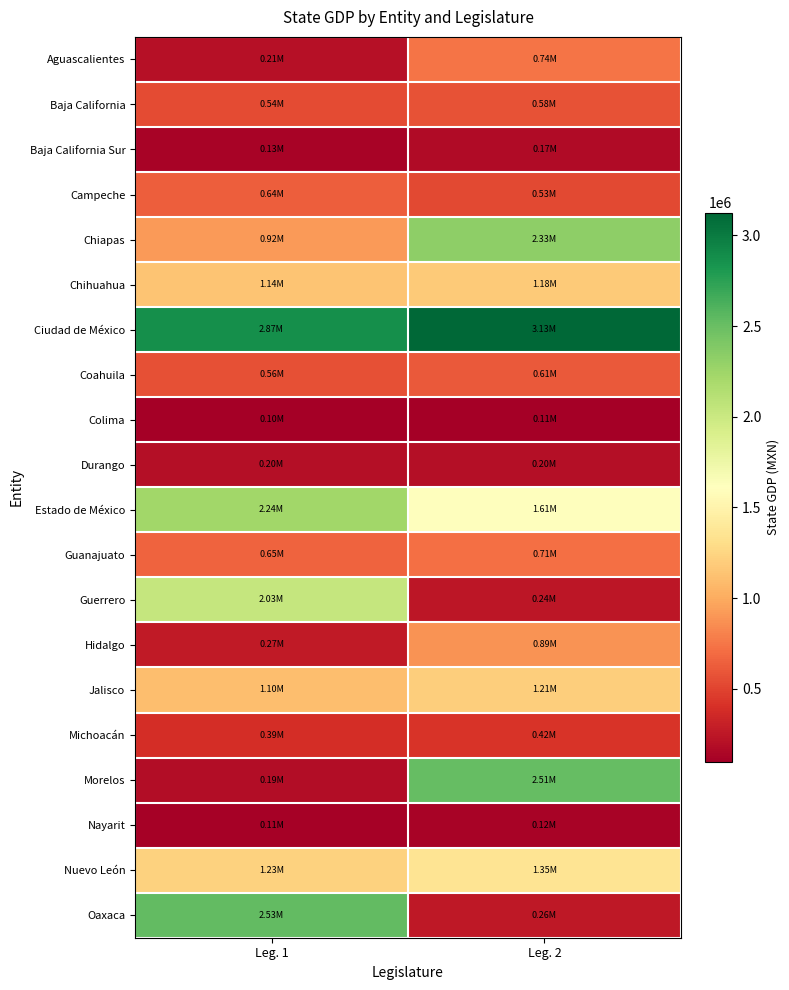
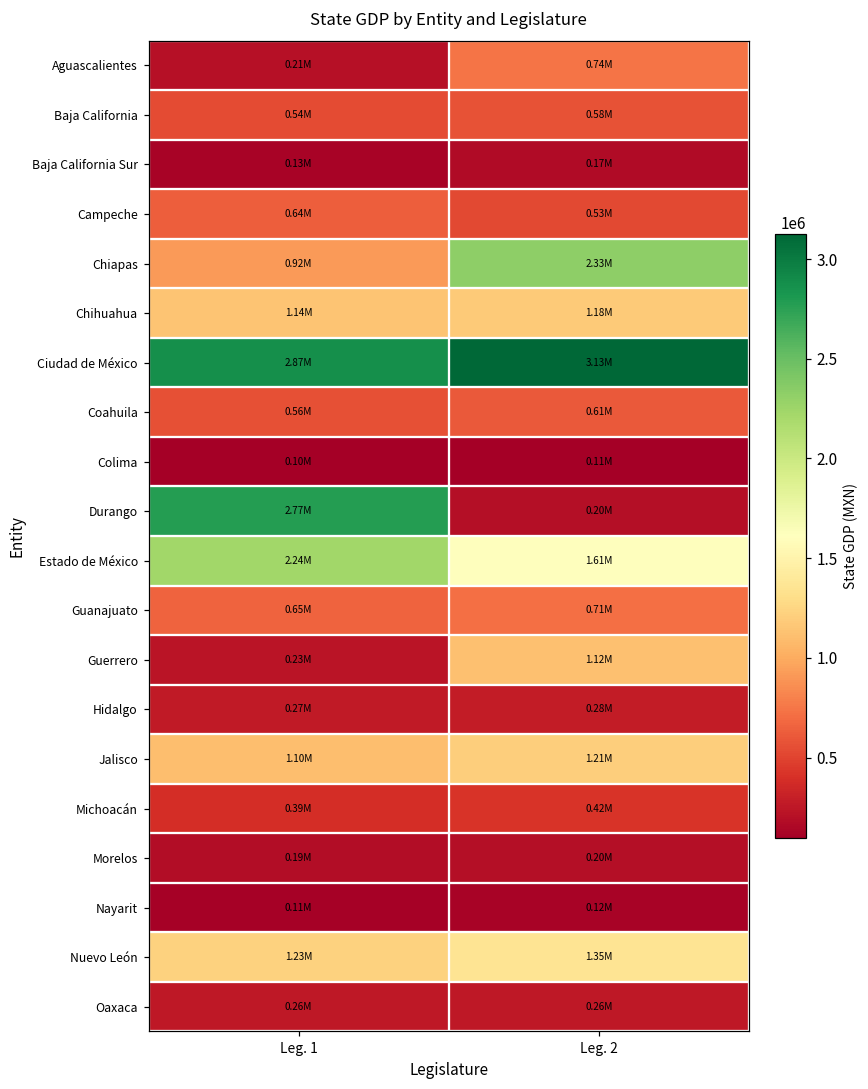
Durango, Leg. 1: 0.20M -> 2.77M
Guerrero, Leg. 1: 2.03M -> 0.23M
Guerrero, Leg. 2: 0.24M -> 1.12M
Hidalgo, Leg. 2: 0.89M -> 0.28M
Morelos, Leg. 2: 2.51M -> 0.20M
Oaxaca, Leg. 1: 2.53M -> 0.26M
